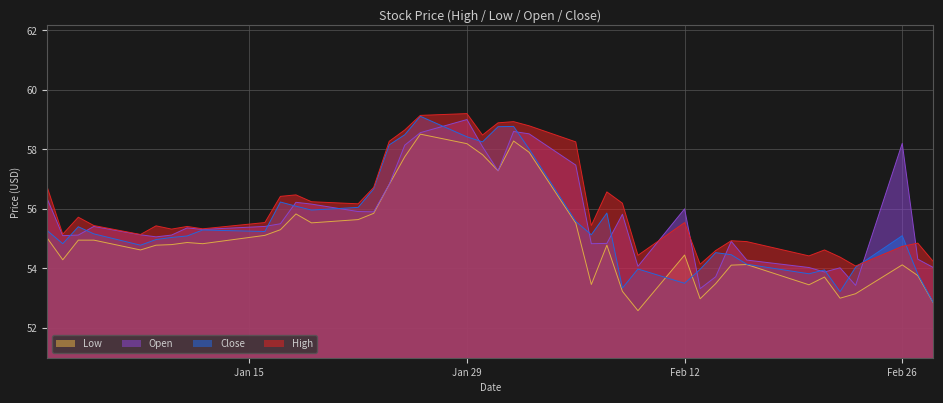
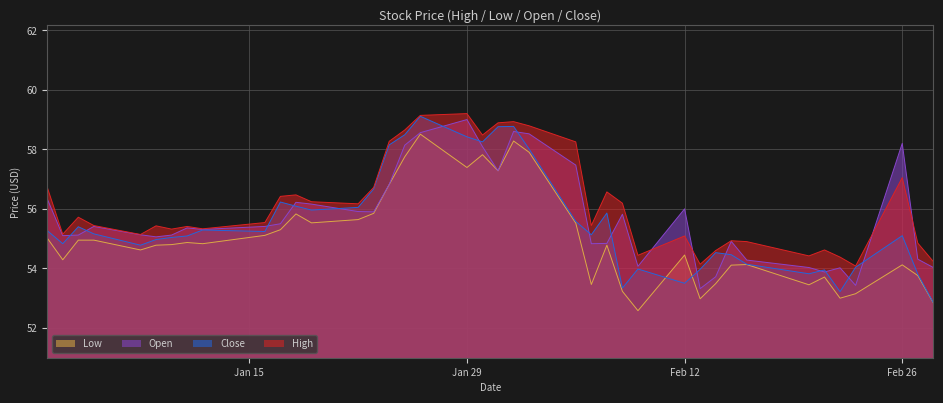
Low, Jan 29: 58.2 -> 57.4
High, Feb 12: 55.5 -> 55.1
High, Feb 26: 54.7 -> 57.1
